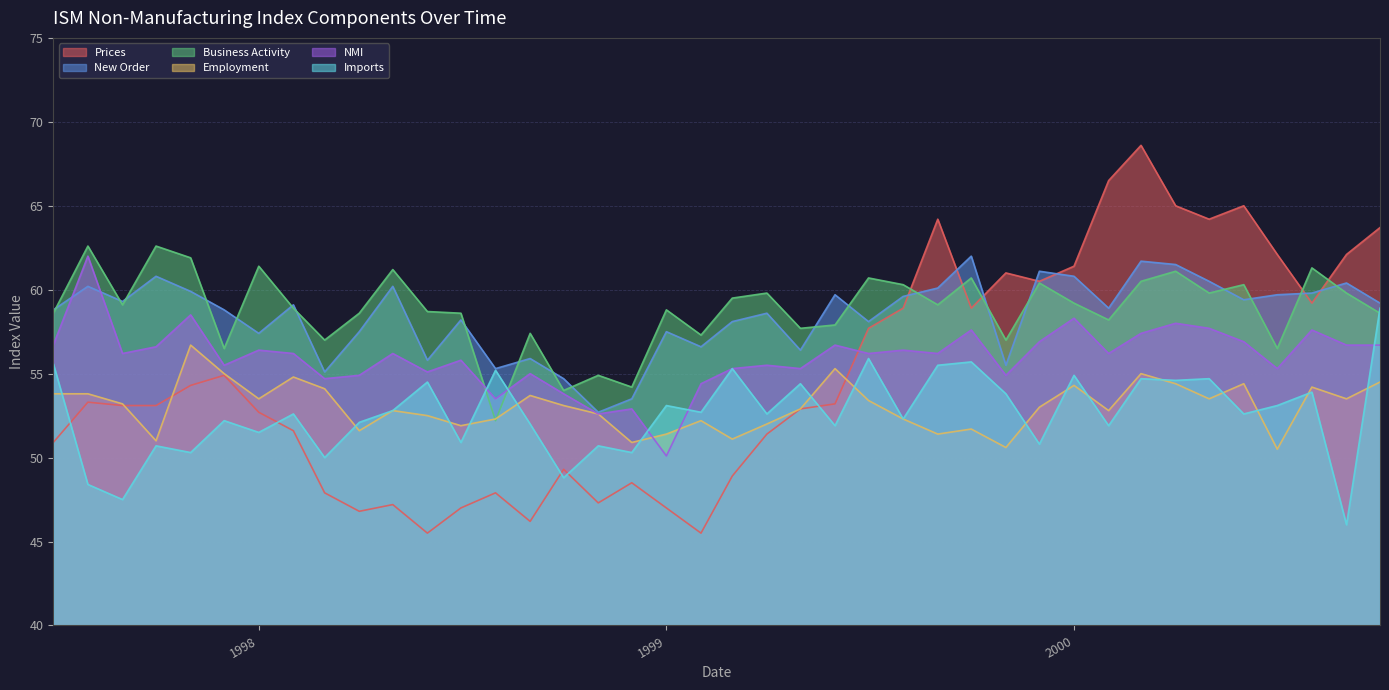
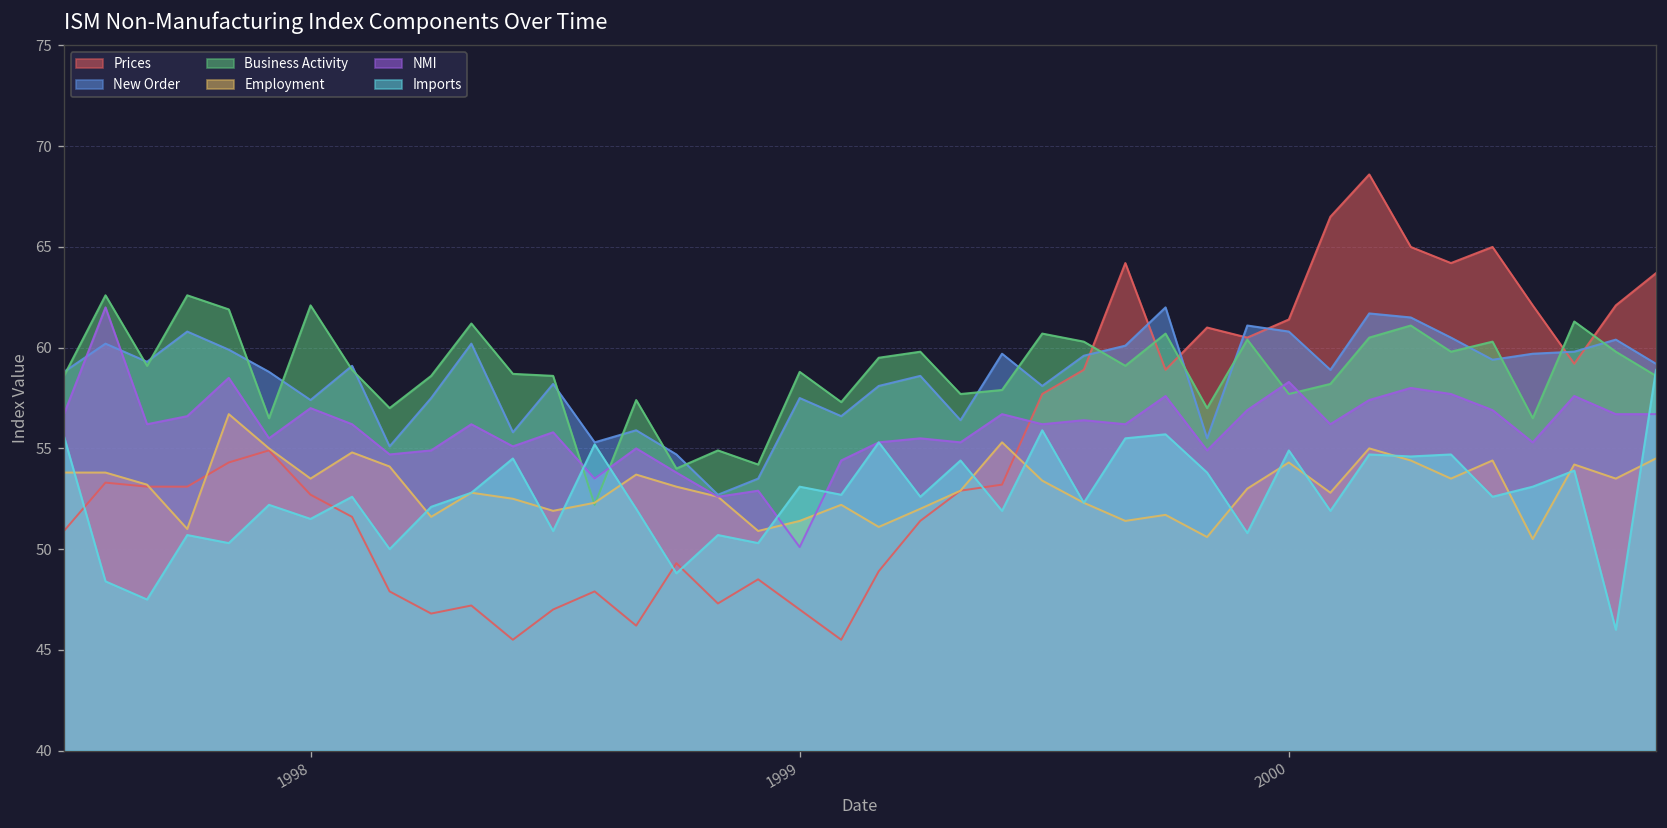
Business Activity, 1998: 61.4 -> 62.1
NMI, 1998: 56.4 -> 57.0
Business Activity, 2000: 59.2 -> 57.7
